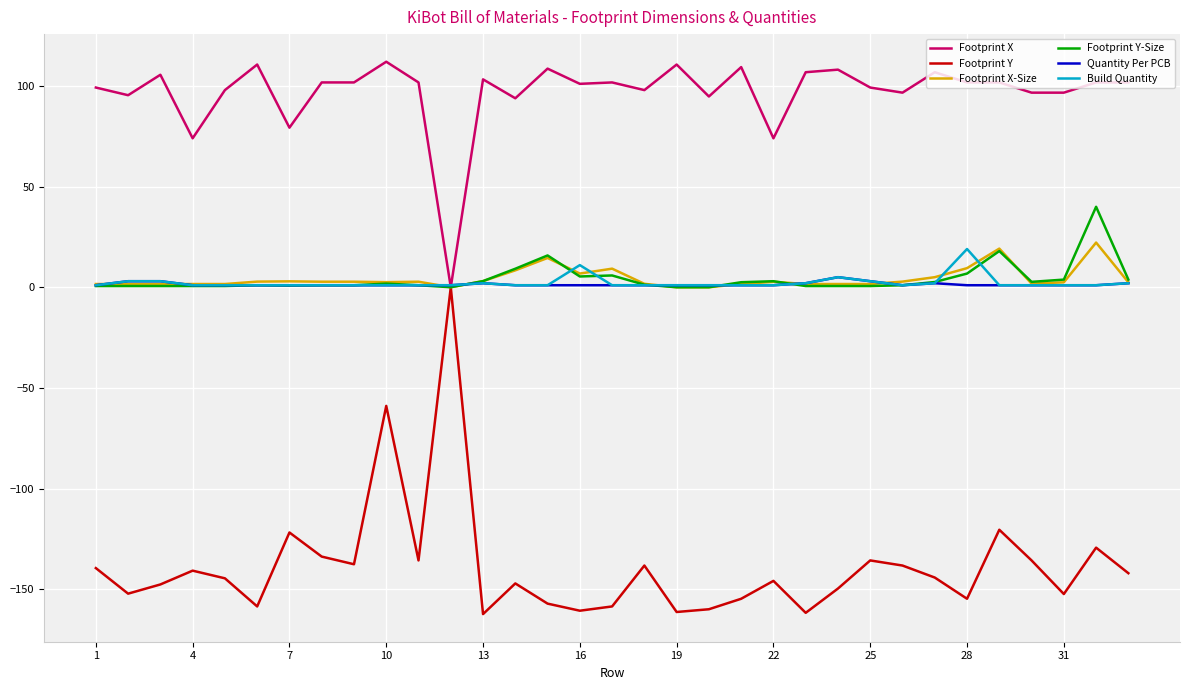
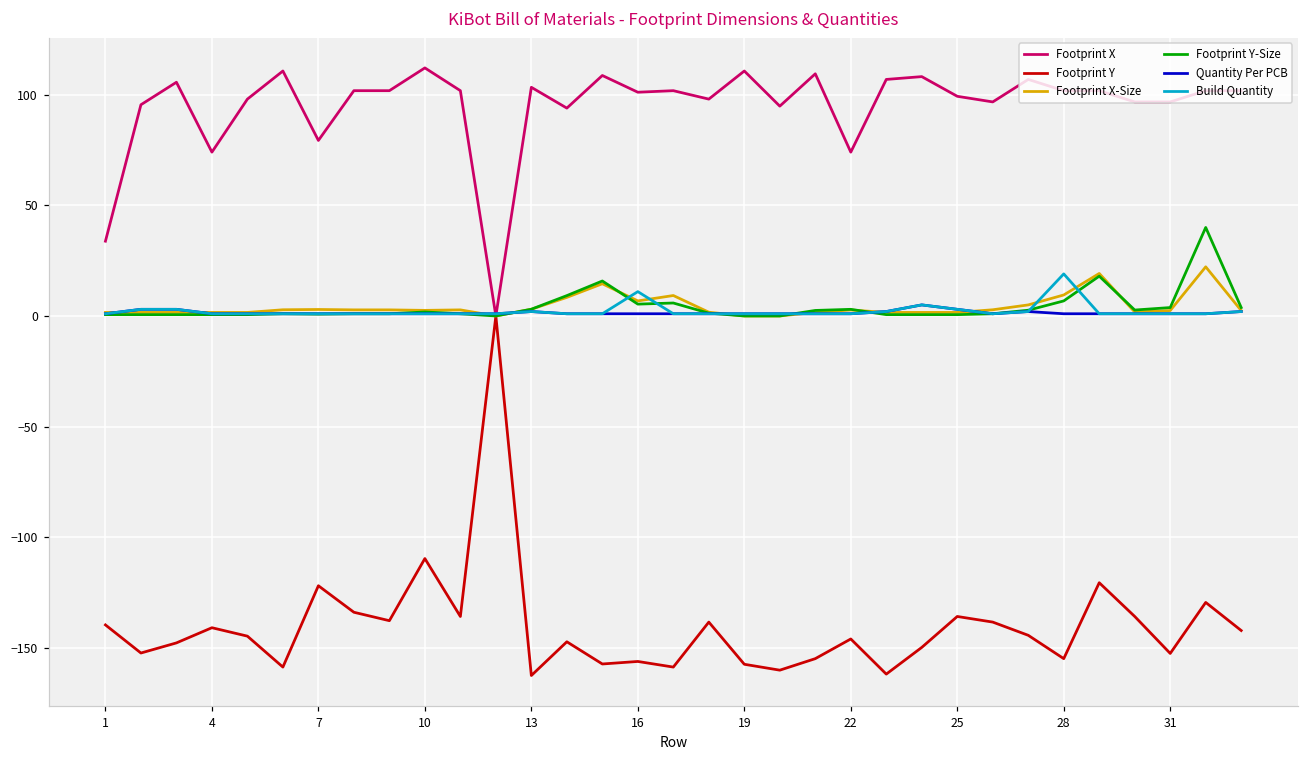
Footprint X, 1: 99 -> 34
Footprint Y, 10: -59 -> -110
Footprint Y, 16: -161 -> -156
Footprint Y, 19: -161 -> -157
